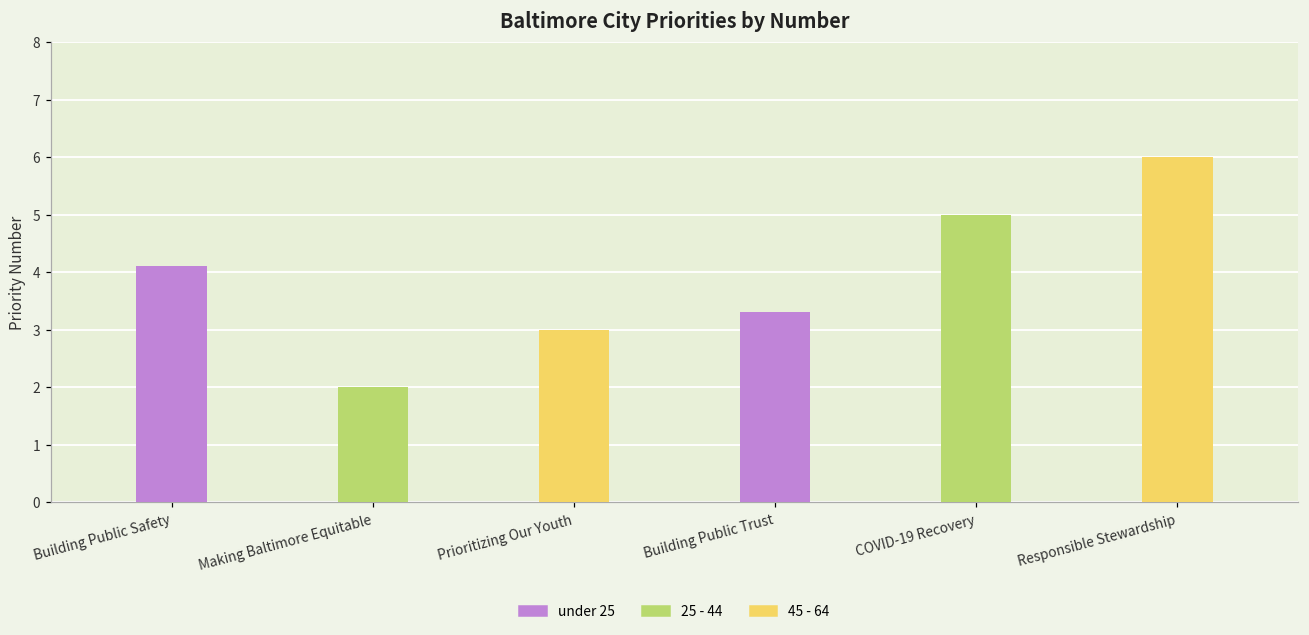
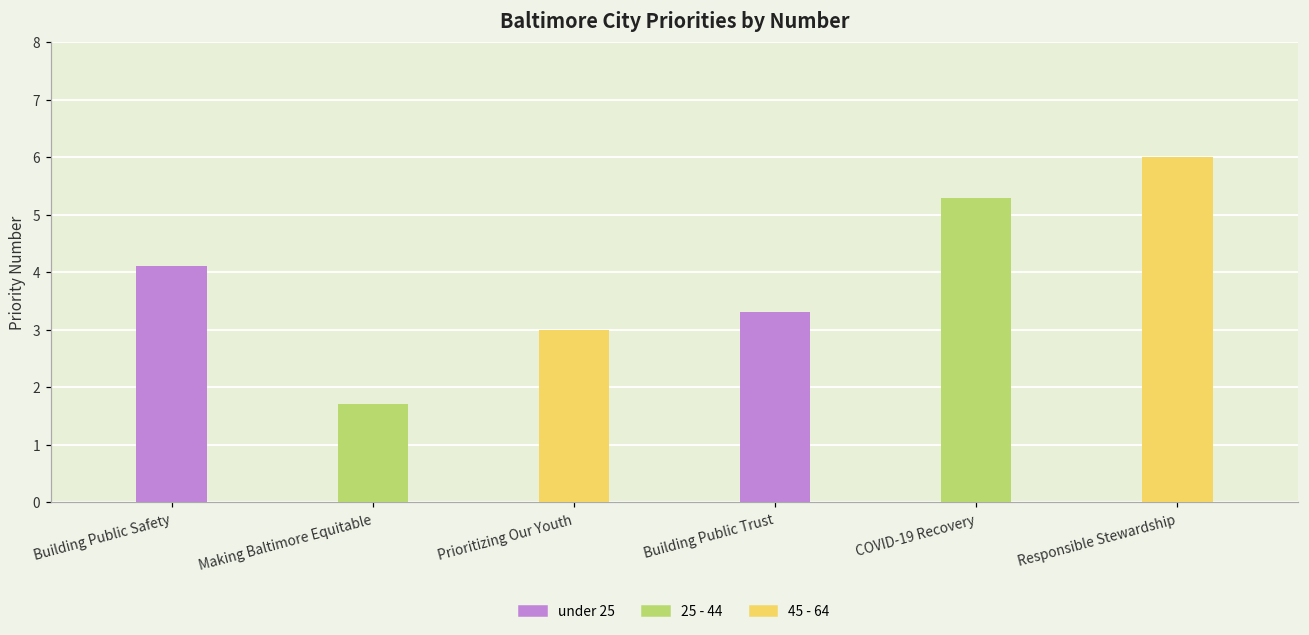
Making Baltimore Equitable: 2.0 -> 1.7
COVID-19 Recovery: 5.0 -> 5.3
